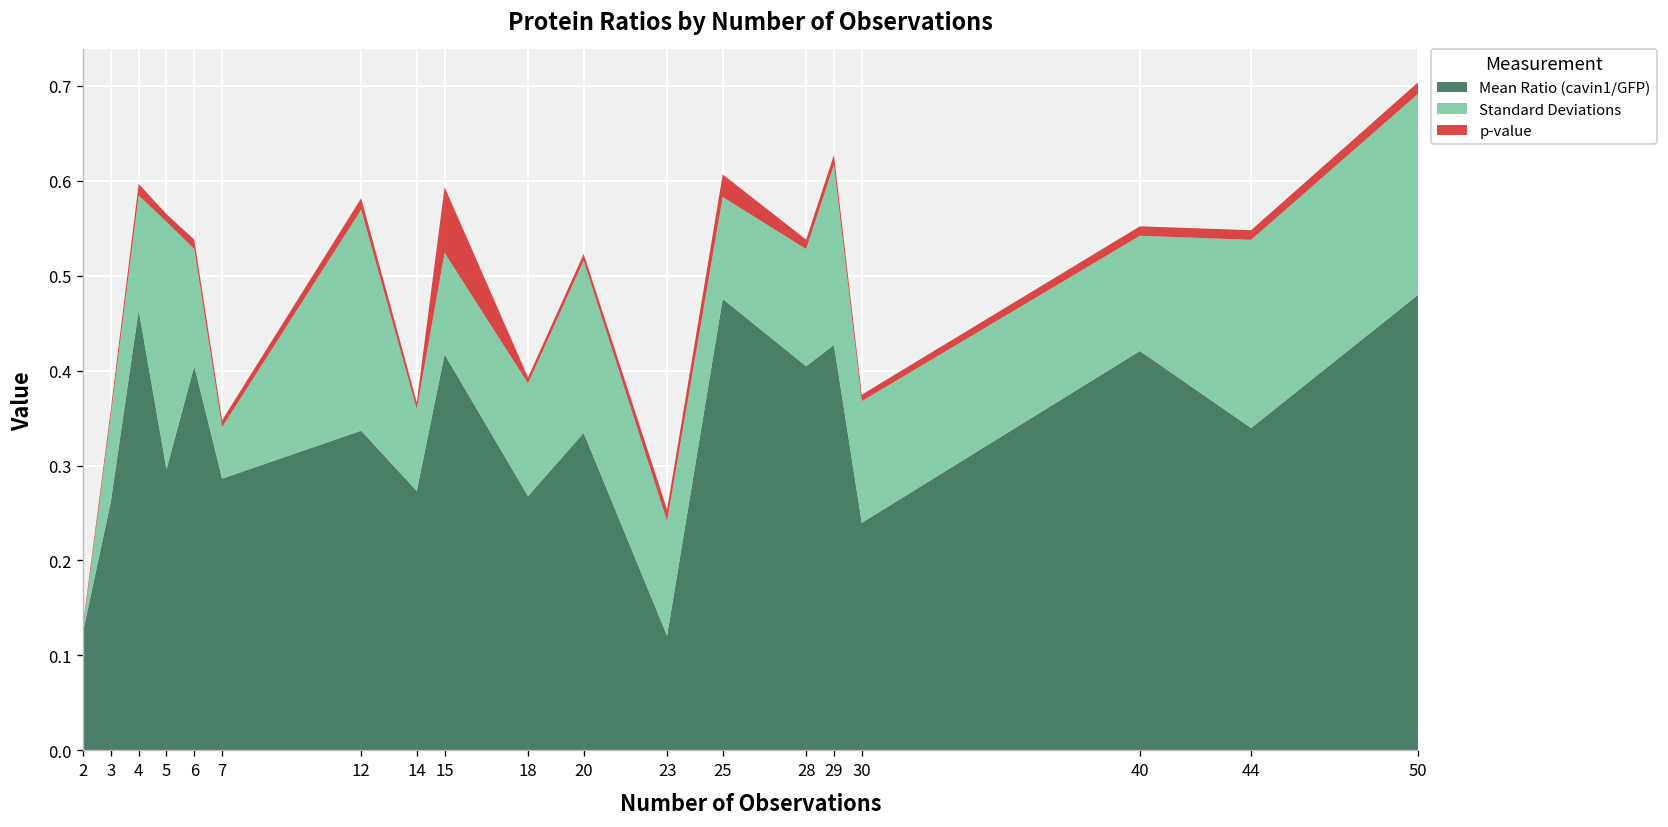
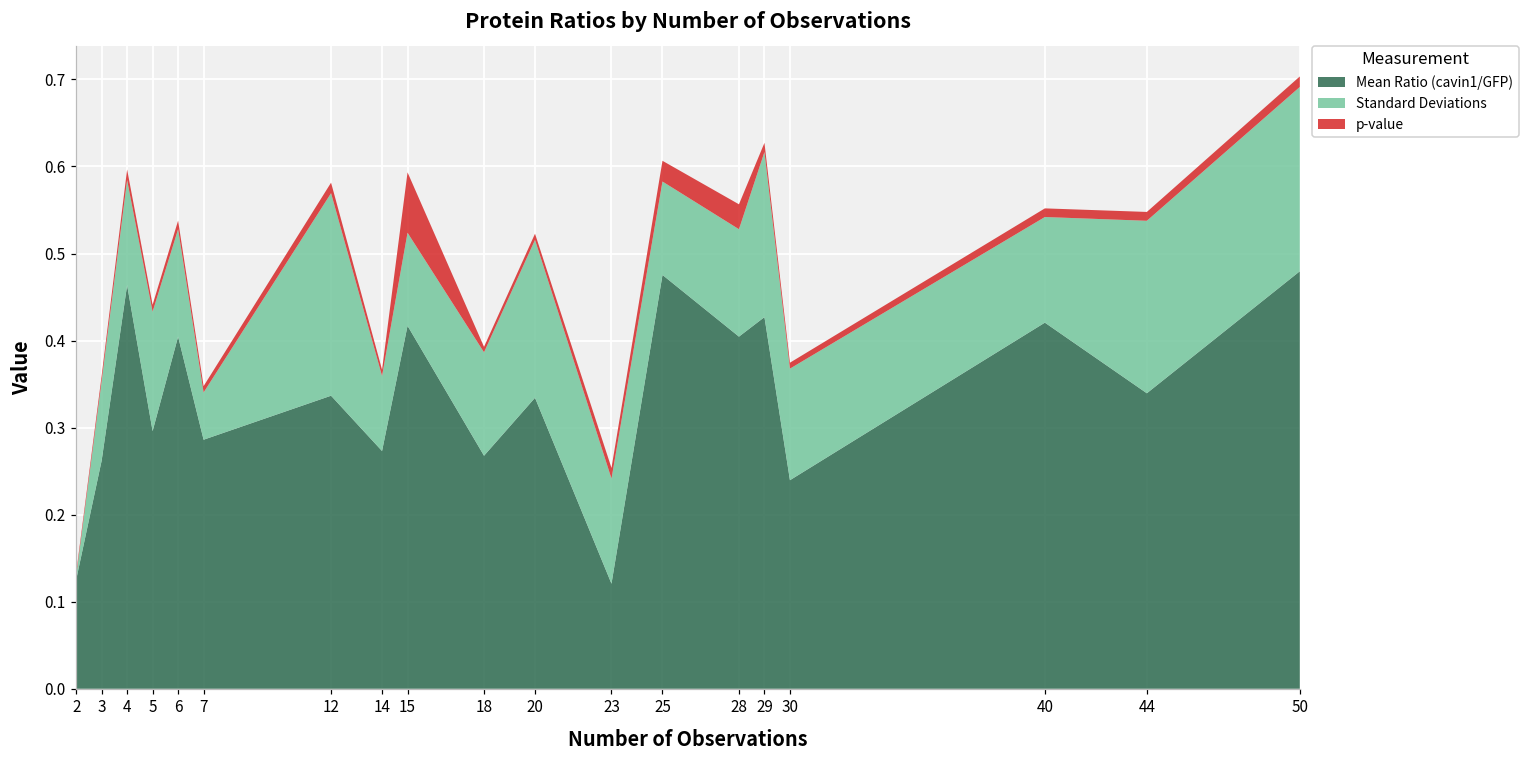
Standard Deviations, 5: 0.26 -> 0.14
p-value, 28: 0.01 -> 0.03
